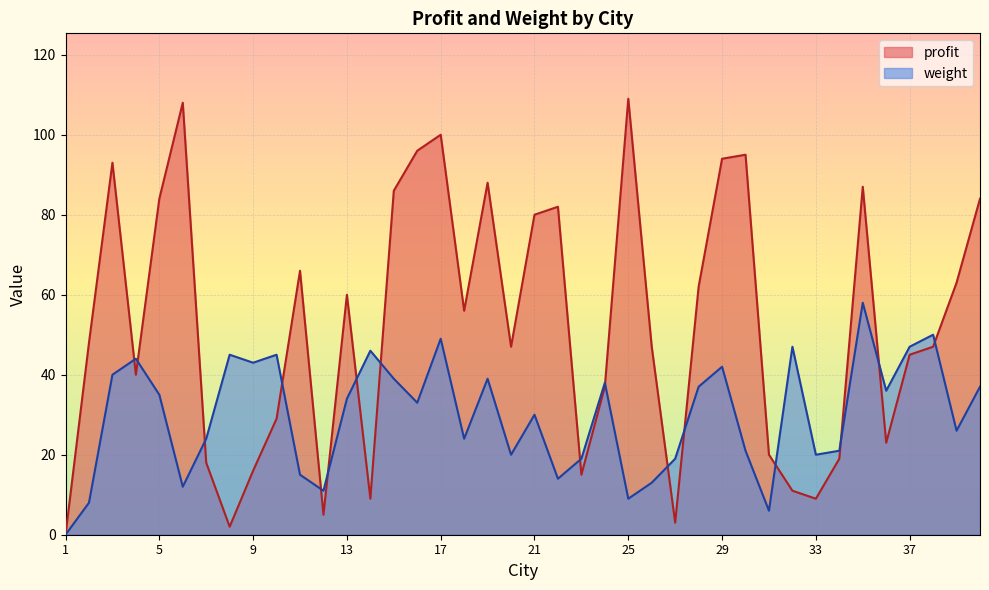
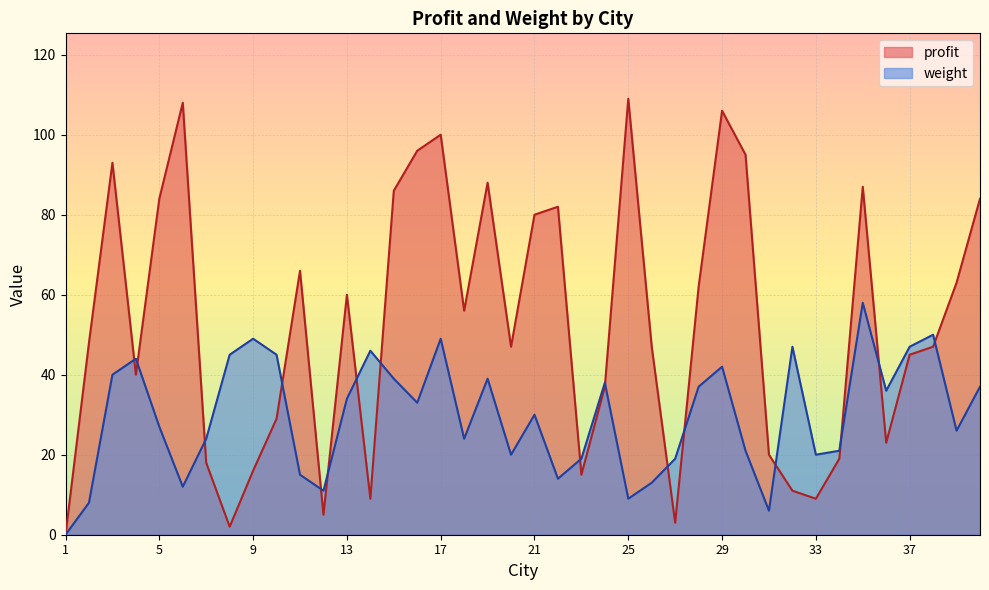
weight, 5: 35 -> 27
weight, 9: 43 -> 49
profit, 29: 94 -> 106
